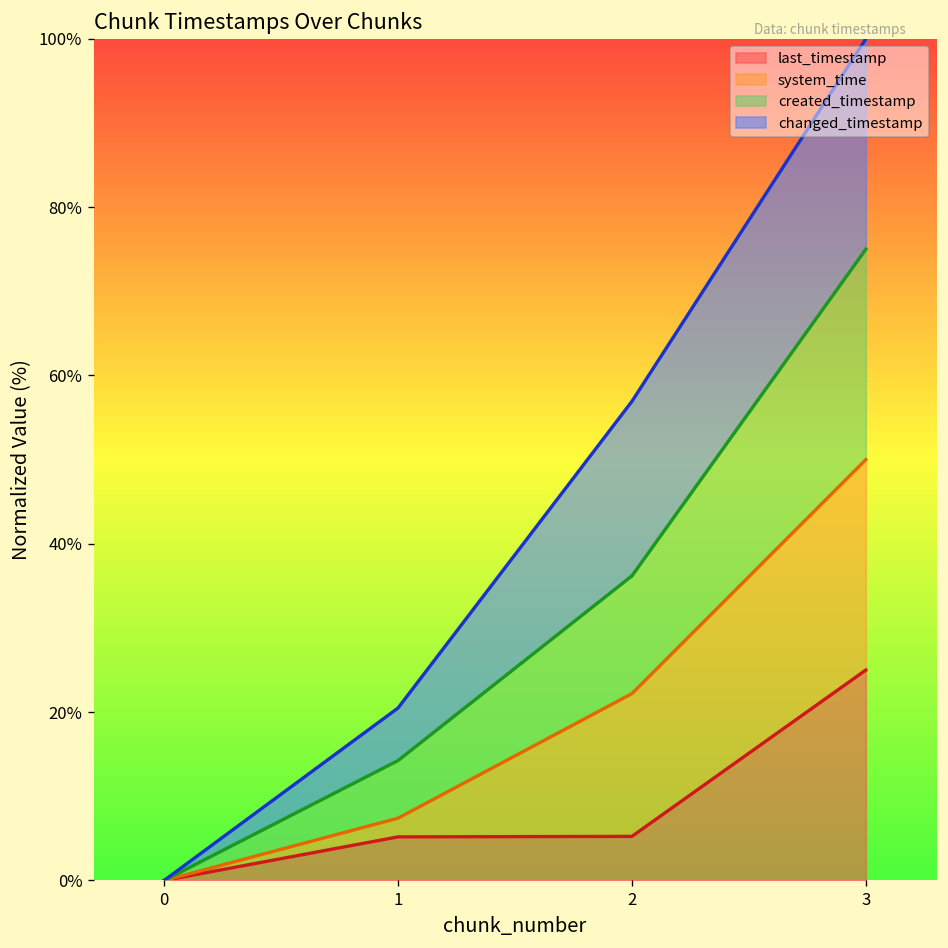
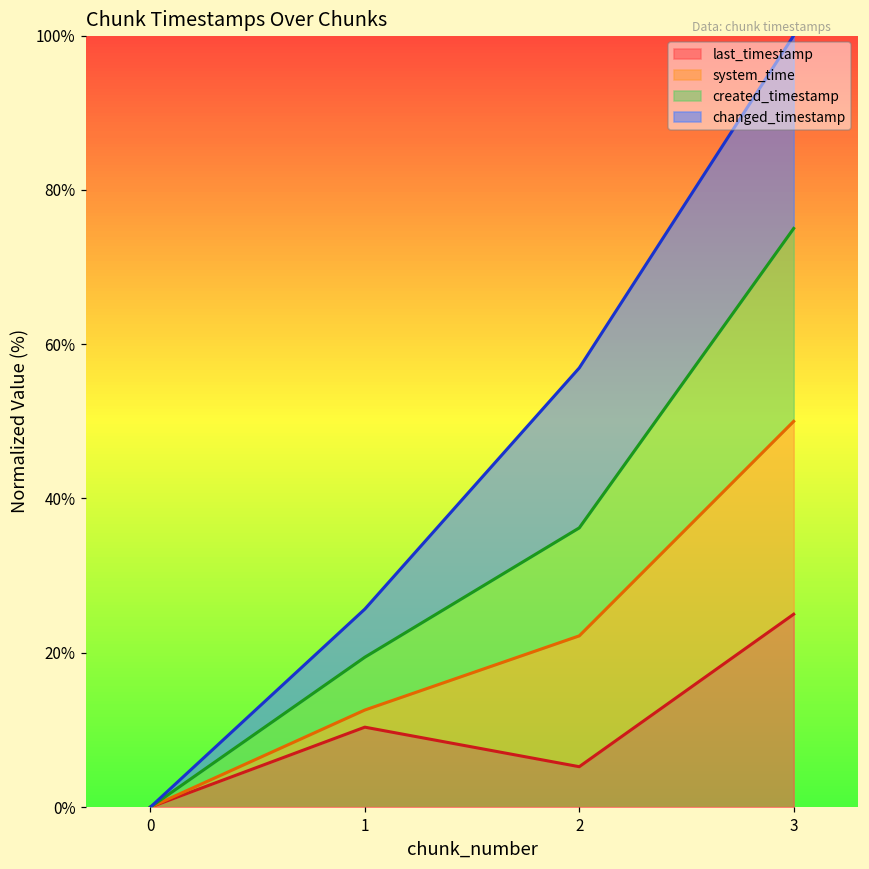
last_timestamp, 1: 5% -> 10%
